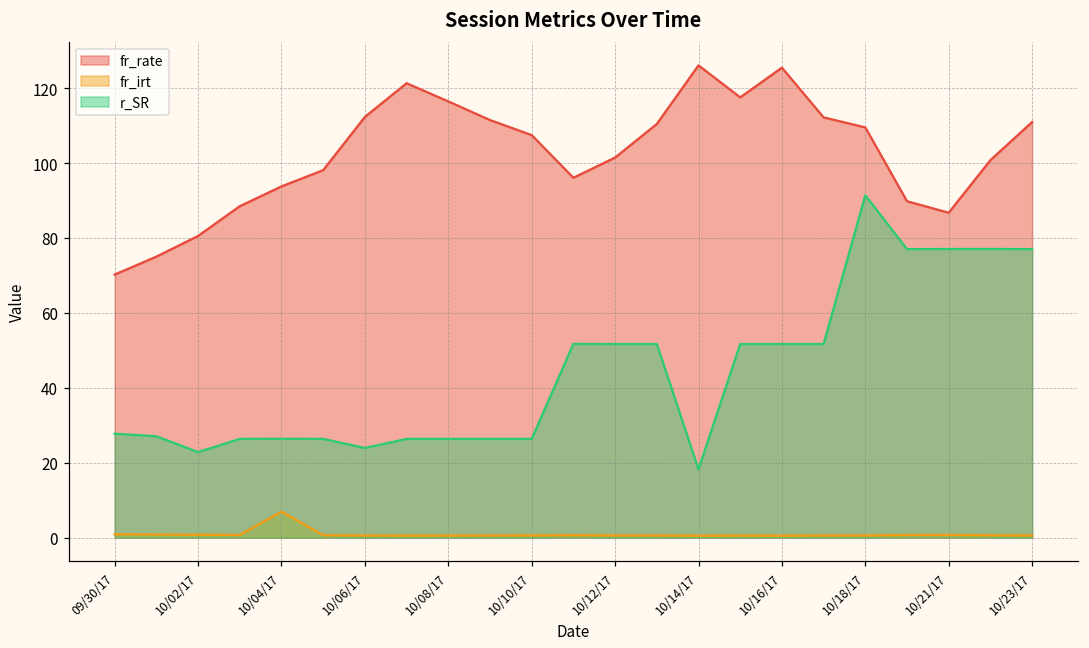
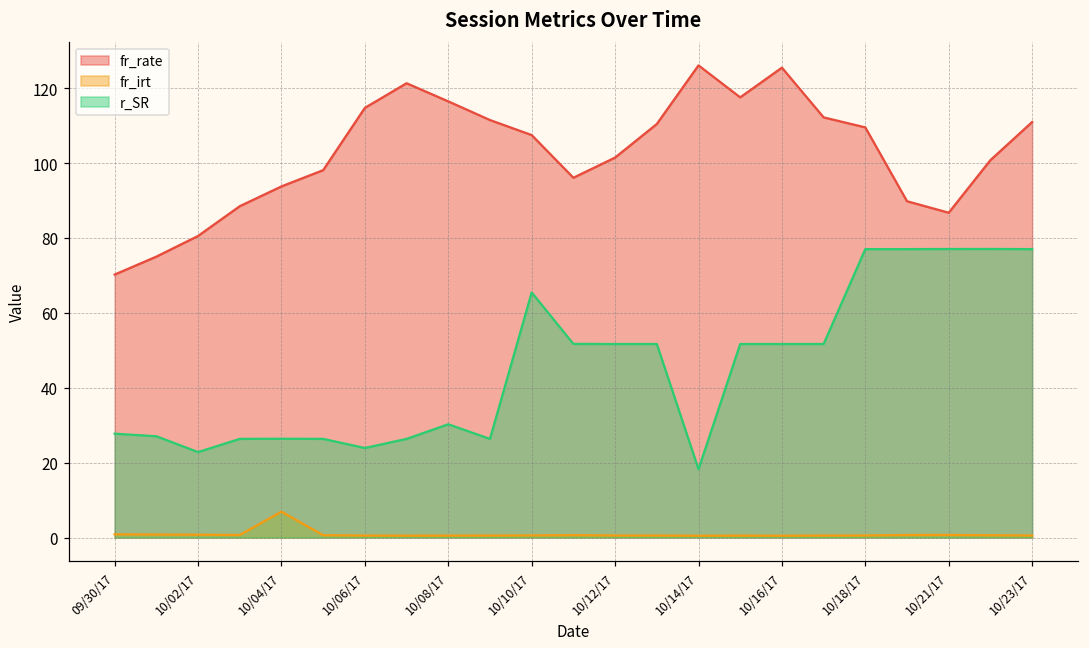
fr_rate, 10/06/17: 112 -> 115
r_SR, 10/08/17: 26 -> 30
r_SR, 10/10/17: 26 -> 65
r_SR, 10/18/17: 91 -> 77
